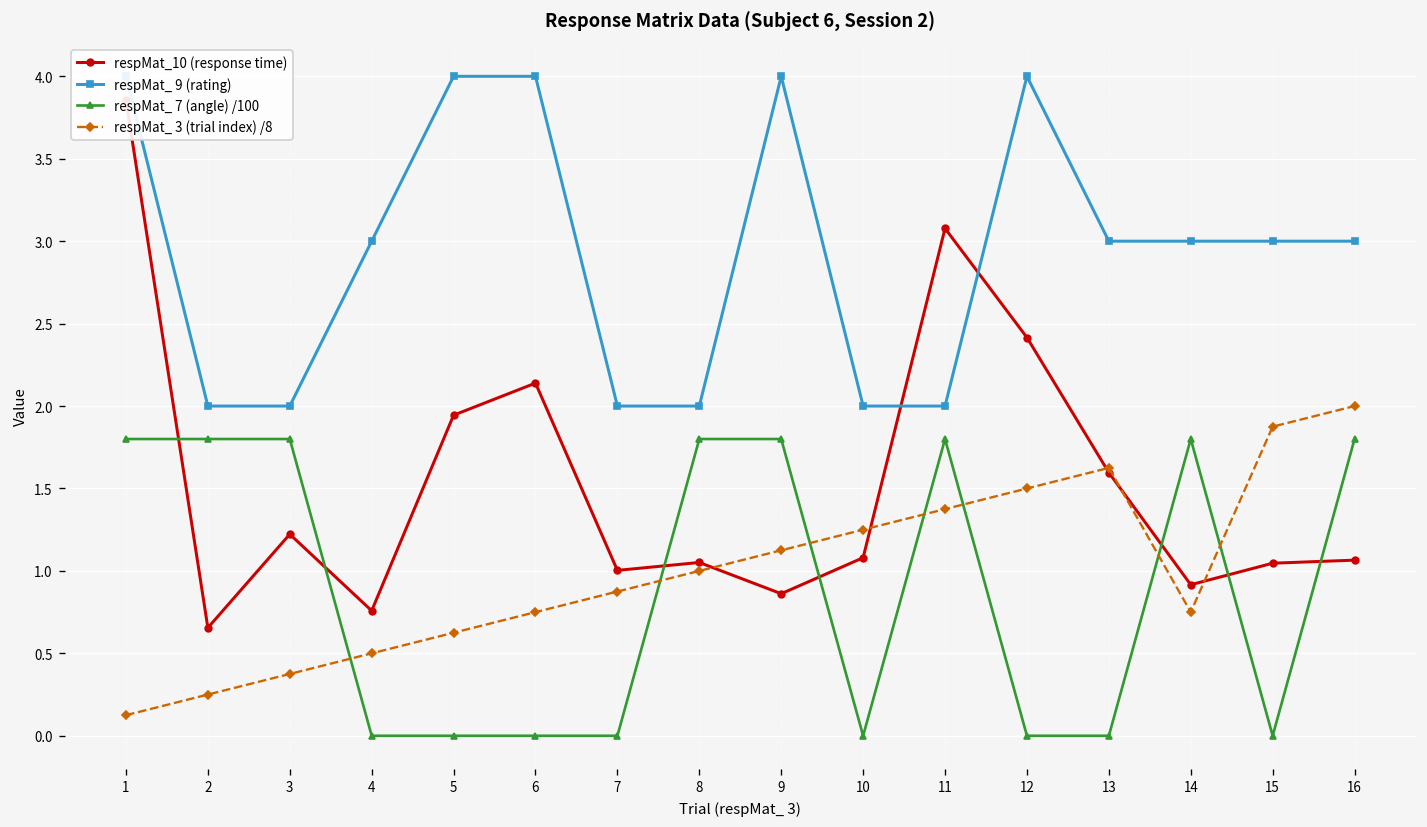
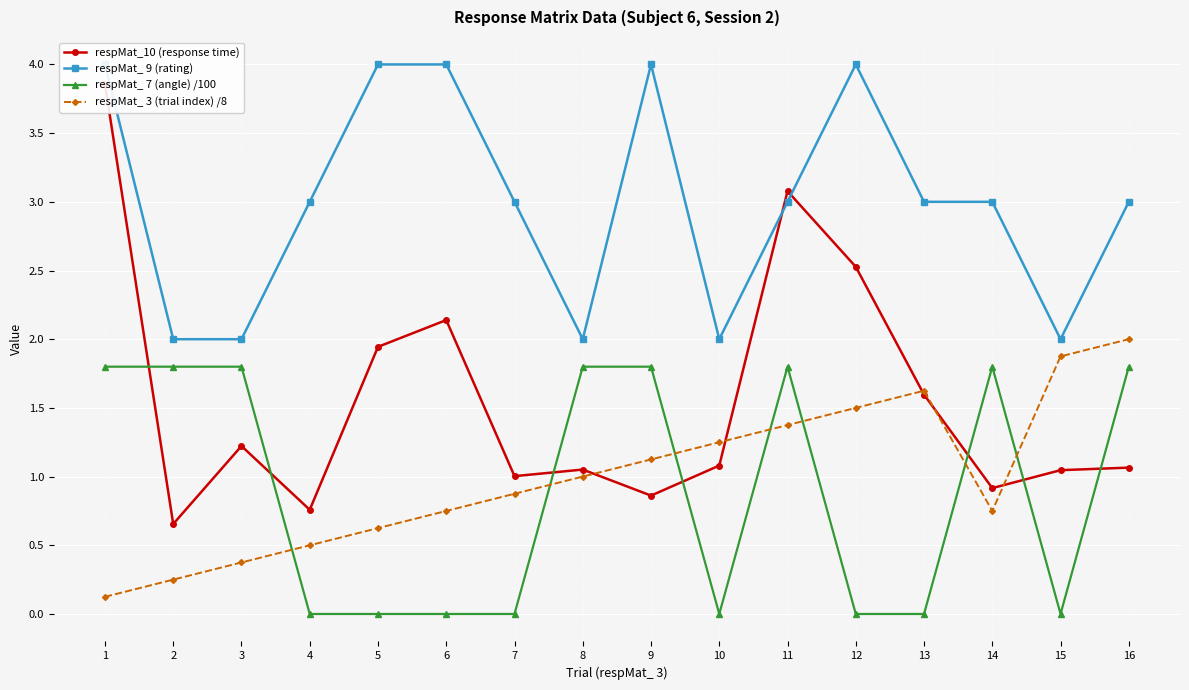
respMat_ 9 (rating), 7: 2 -> 3
respMat_ 9 (rating), 11: 2 -> 3
respMat_10 (response time), 12: 2.42 -> 2.53
respMat_ 9 (rating), 15: 3 -> 2
